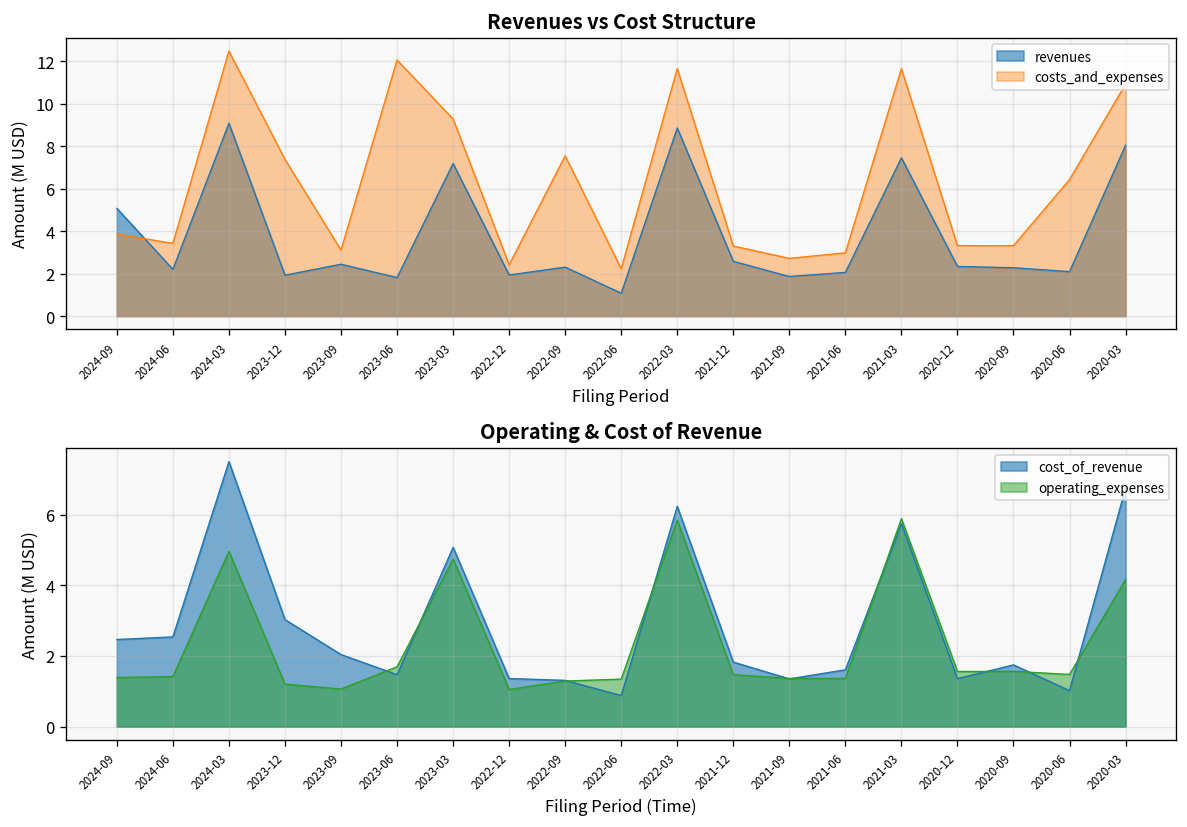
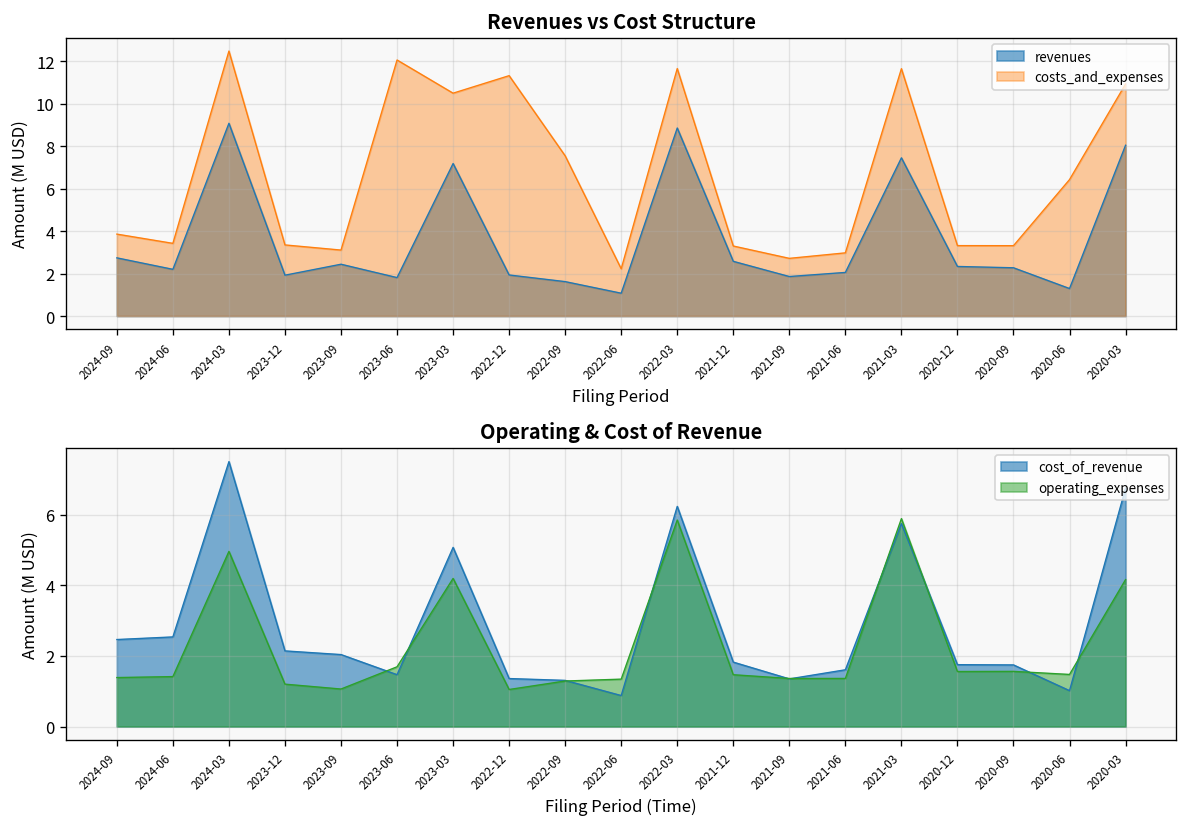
Revenues vs Cost Structure, revenues, 2024-09: 5.1 -> 2.7
Revenues vs Cost Structure, costs_and_expenses, 2023-12: 7.4 -> 3.3
Revenues vs Cost Structure, costs_and_expenses, 2023-03: 9.3 -> 10.5
Revenues vs Cost Structure, costs_and_expenses, 2022-12: 2.4 -> 11.3
Revenues vs Cost Structure, revenues, 2022-09: 2.3 -> 1.6
Revenues vs Cost Structure, revenues, 2020-06: 2.1 -> 1.3
Operating & Cost of Revenue, cost_of_revenue, 2023-12: 3.0 -> 2.1
Operating & Cost of Revenue, operating_expenses, 2023-03: 4.7 -> 4.2
Operating & Cost of Revenue, cost_of_revenue, 2020-12: 1.4 -> 1.8
